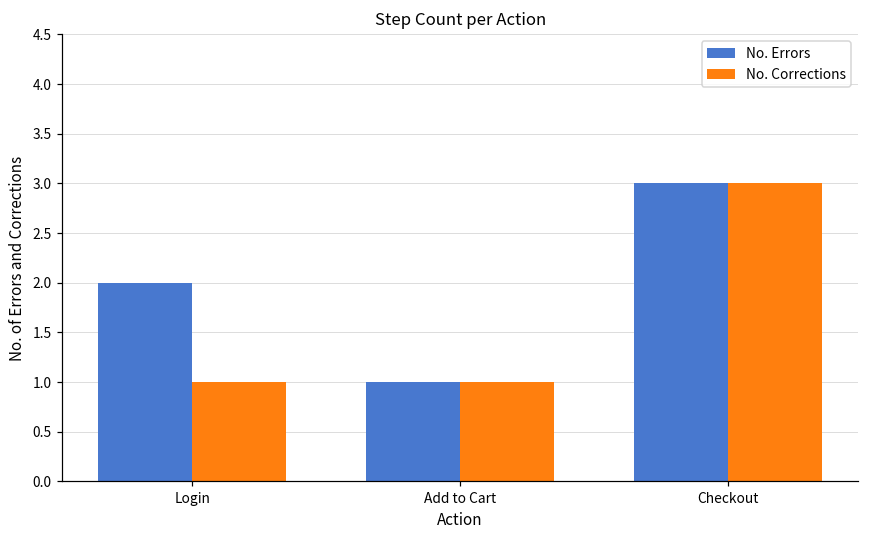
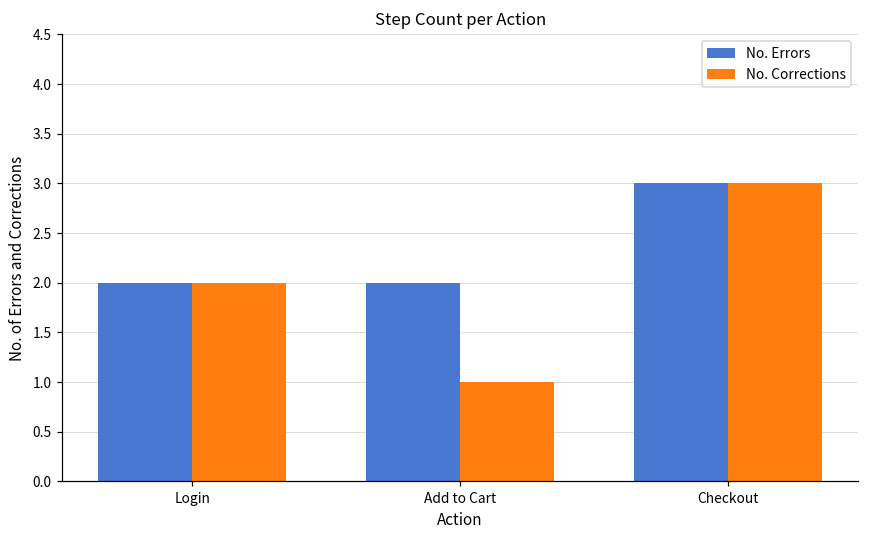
No. Corrections, Login: 1 -> 2
No. Errors, Add to Cart: 1 -> 2
